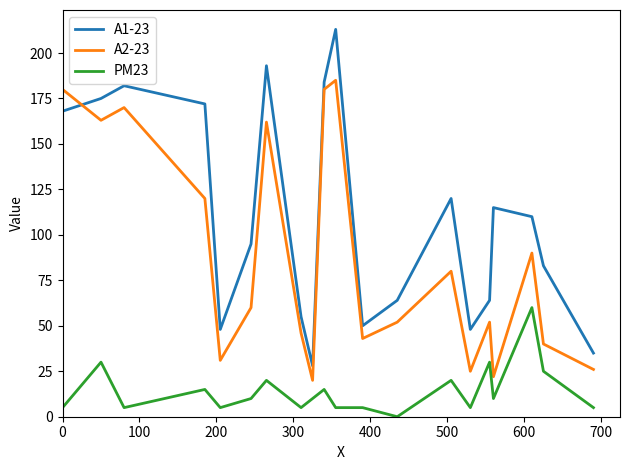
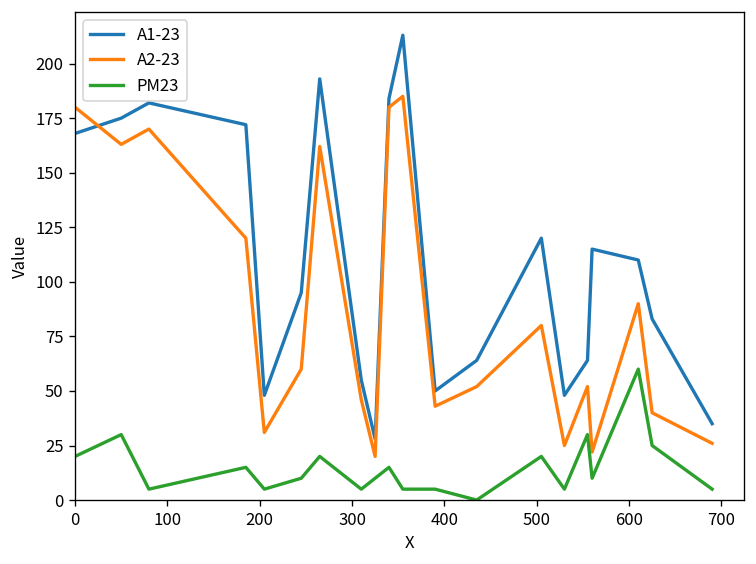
PM23, 0: 5 -> 20
